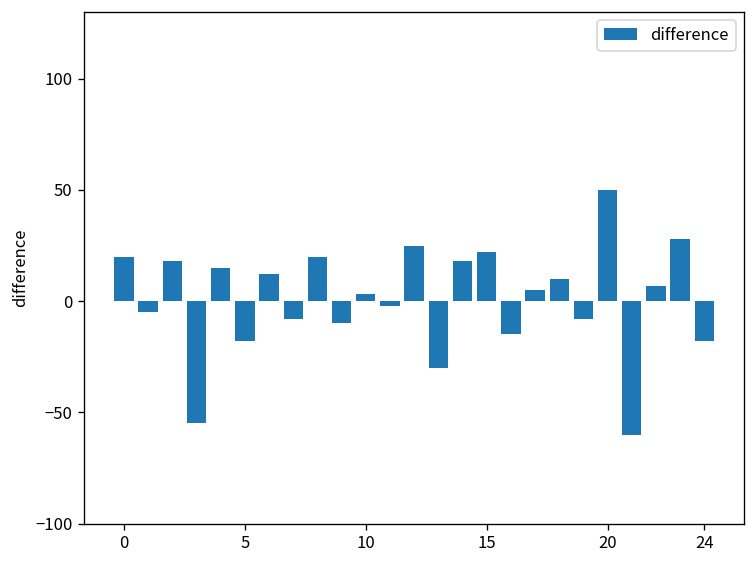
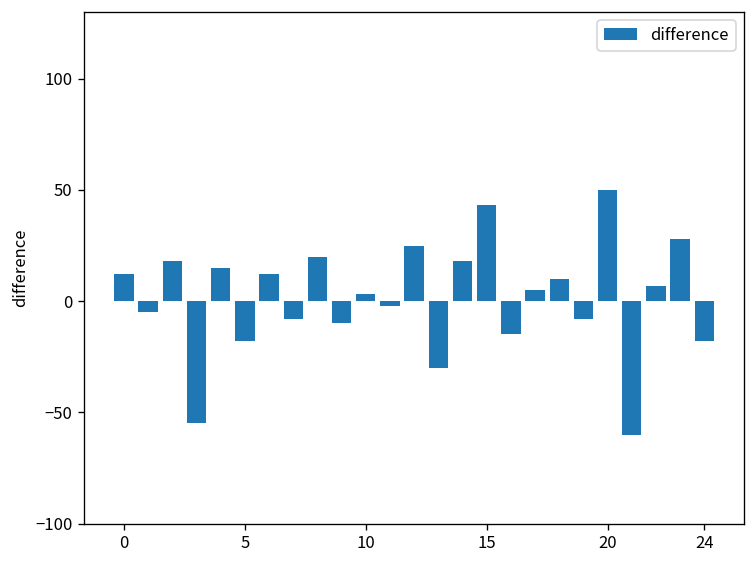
0: 20 -> 12
15: 22 -> 43
